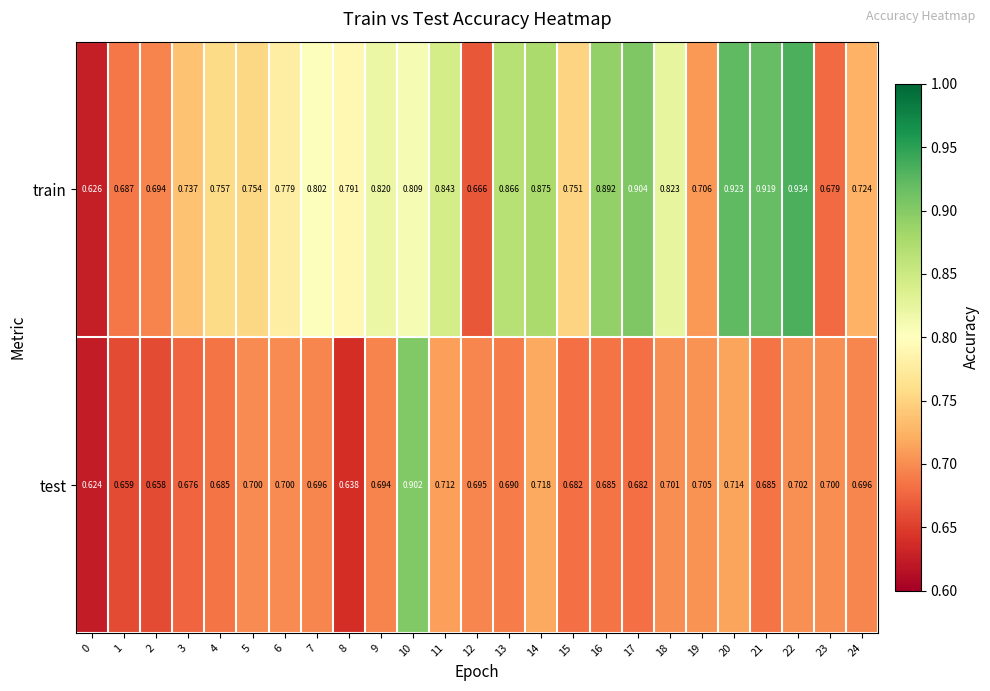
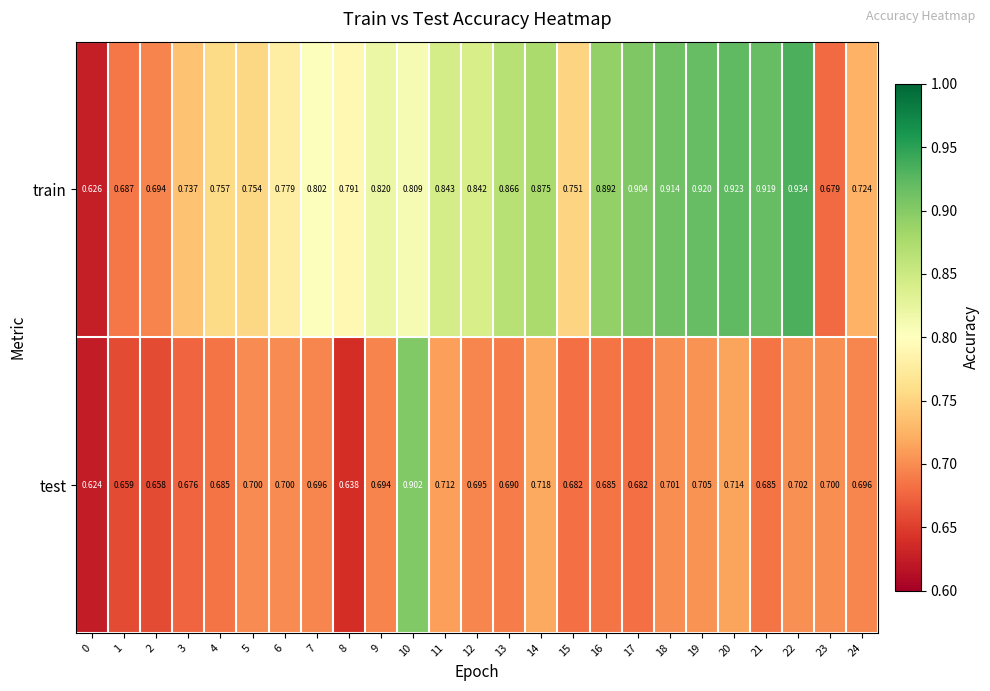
train, 12: 0.666 -> 0.842
train, 18: 0.823 -> 0.914
train, 19: 0.706 -> 0.920
